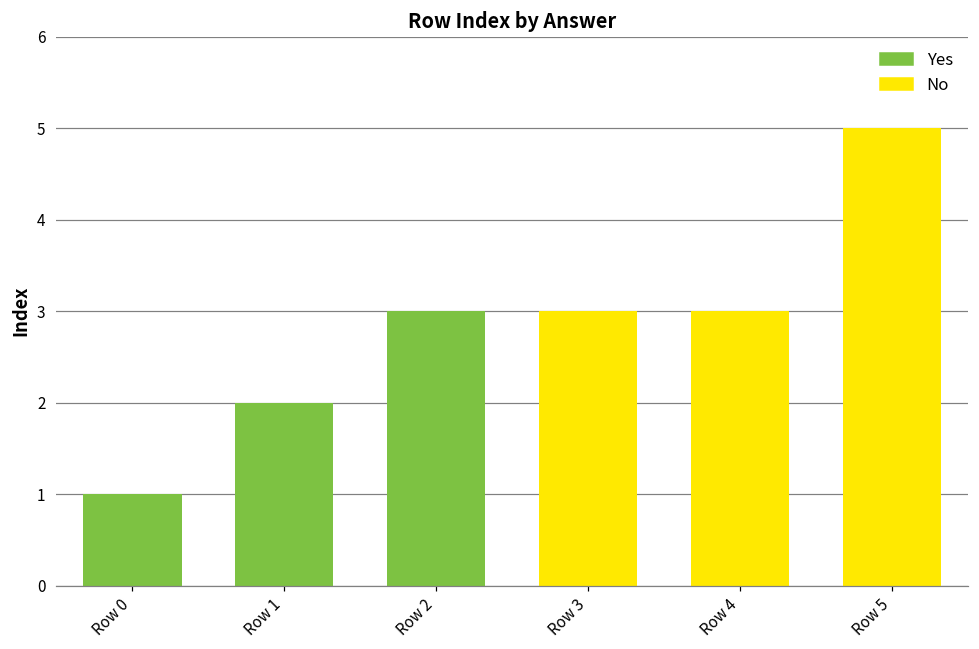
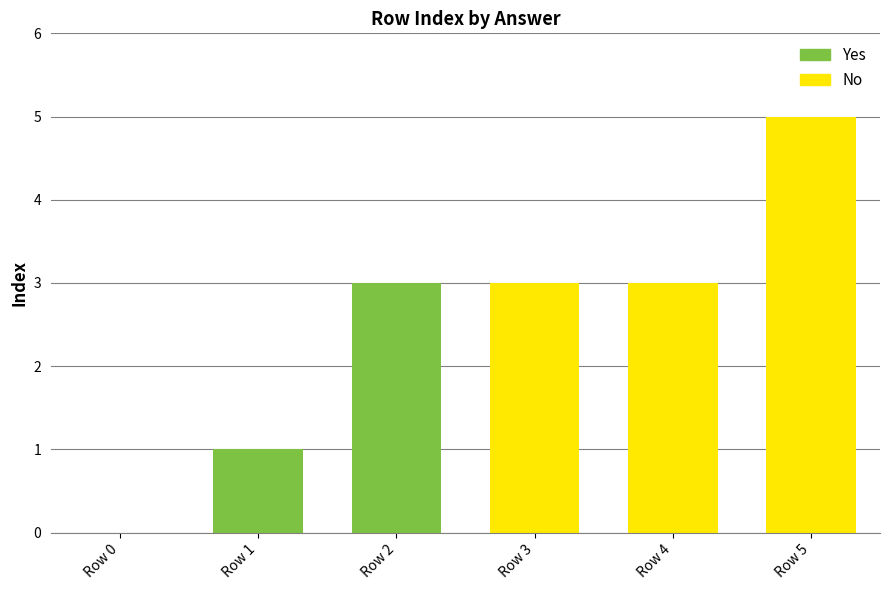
Row 0: 1 -> 0
Row 1: 2 -> 1
